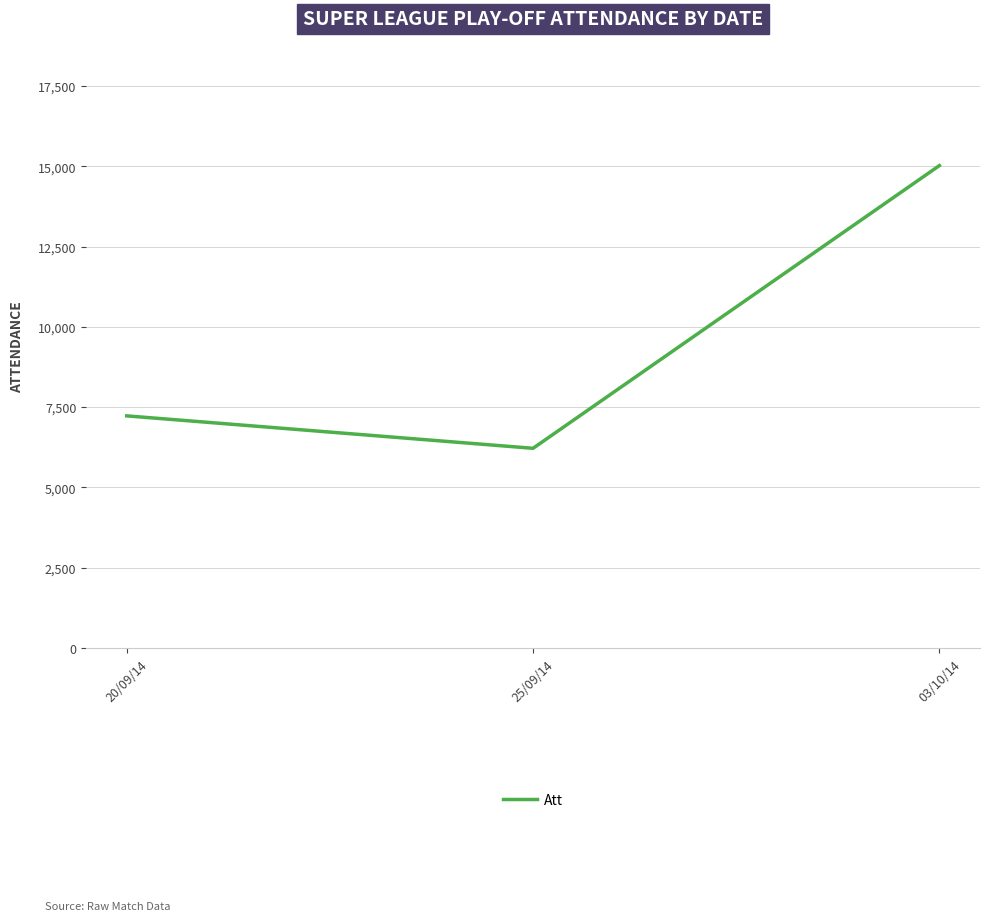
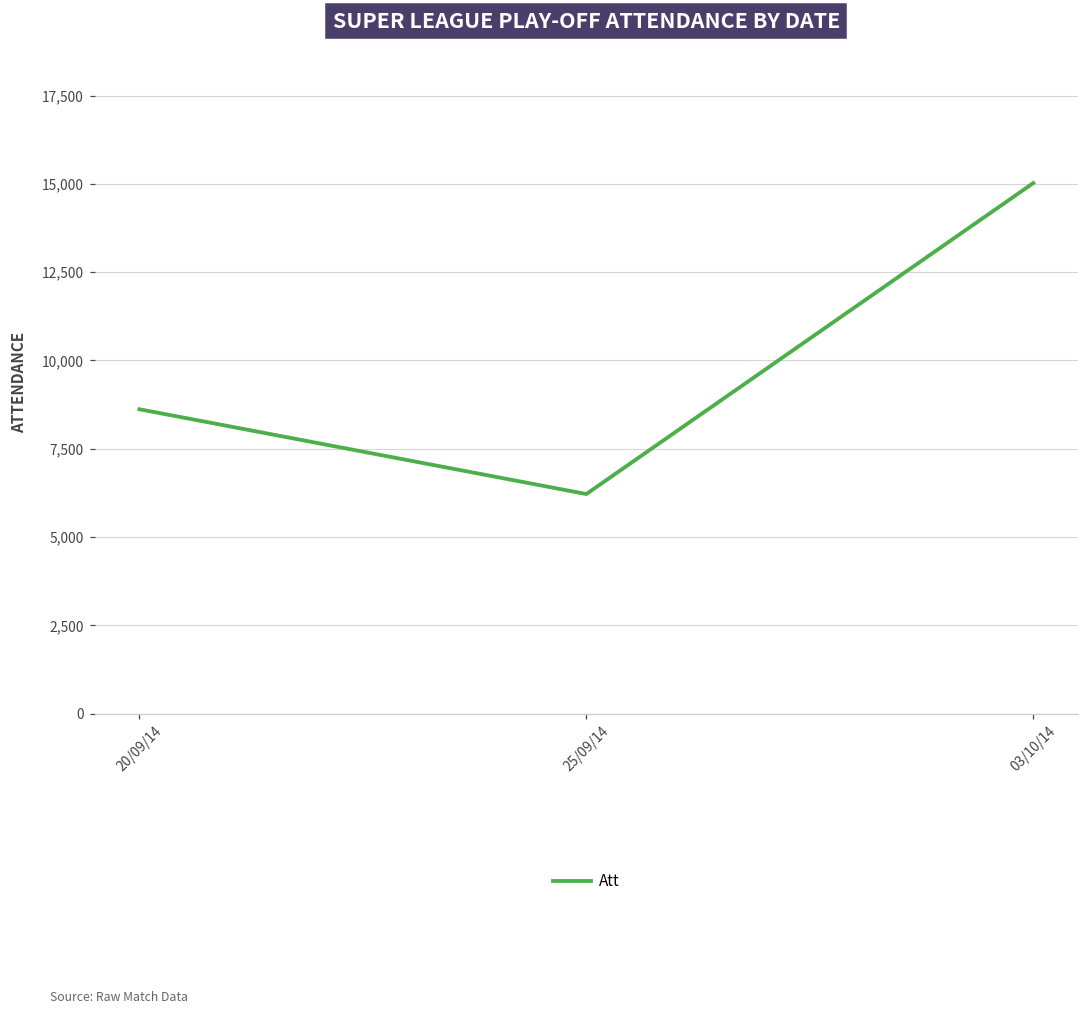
20/09/14: 7,200 -> 8,600
